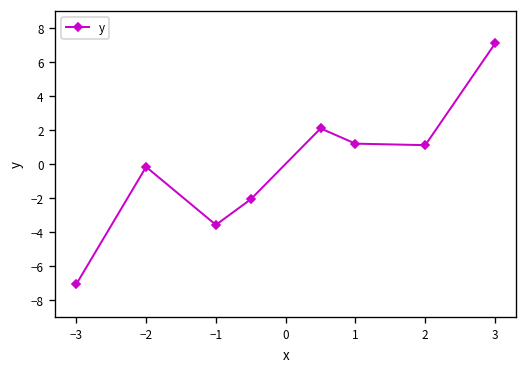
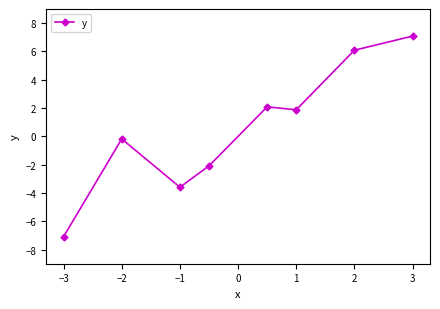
1: 1.2 -> 1.9
2: 1.1 -> 6.1
